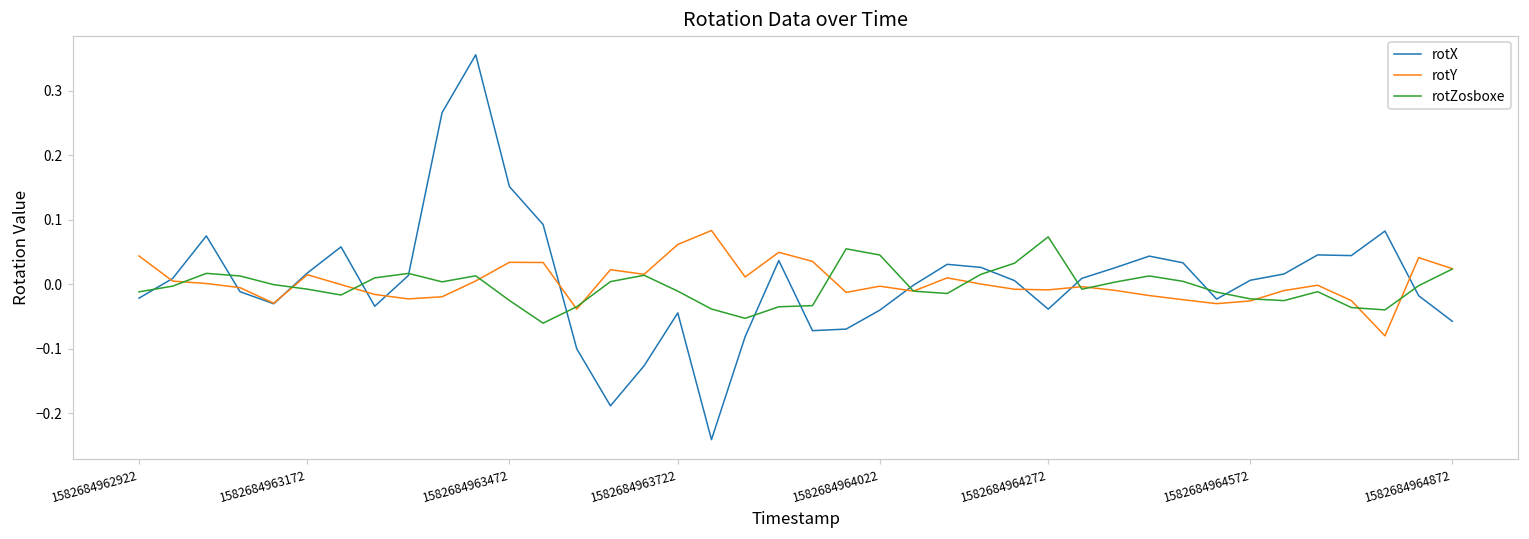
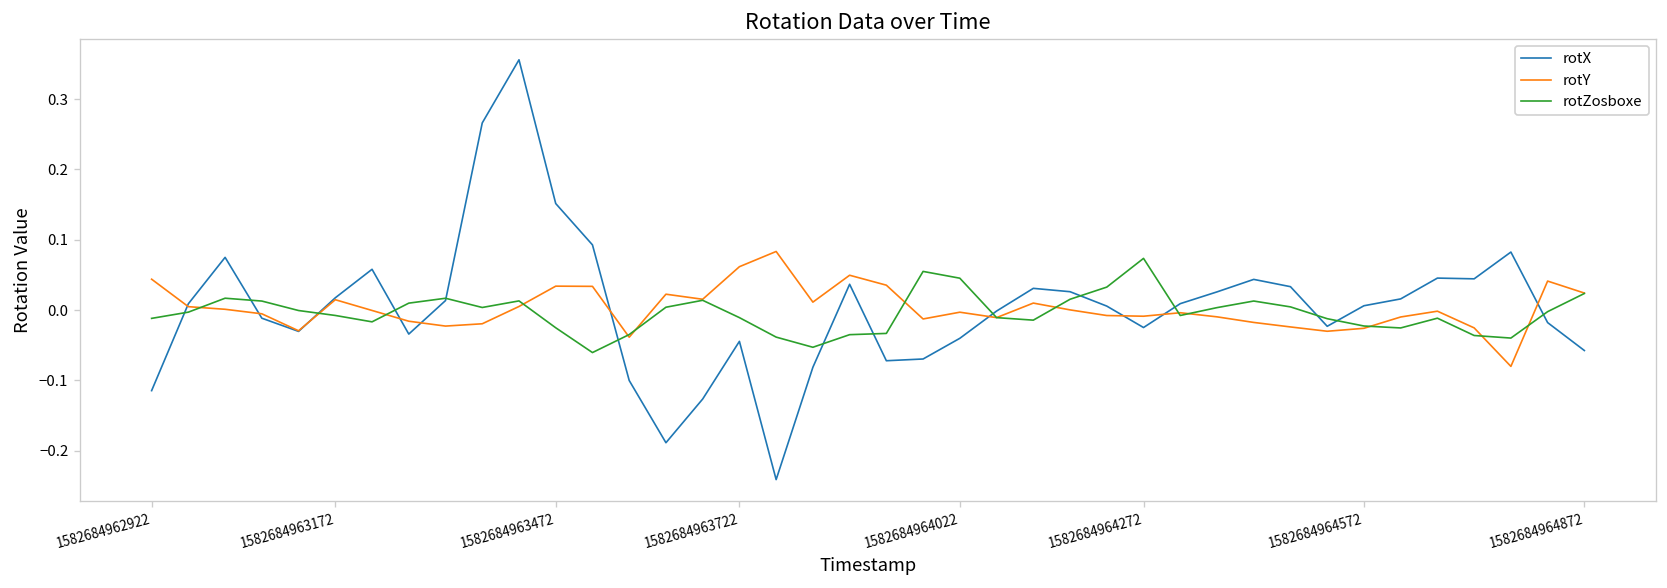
rotX, 1582684962922: -0.02 -> -0.11
rotX, 1582684964272: -0.04 -> -0.02
